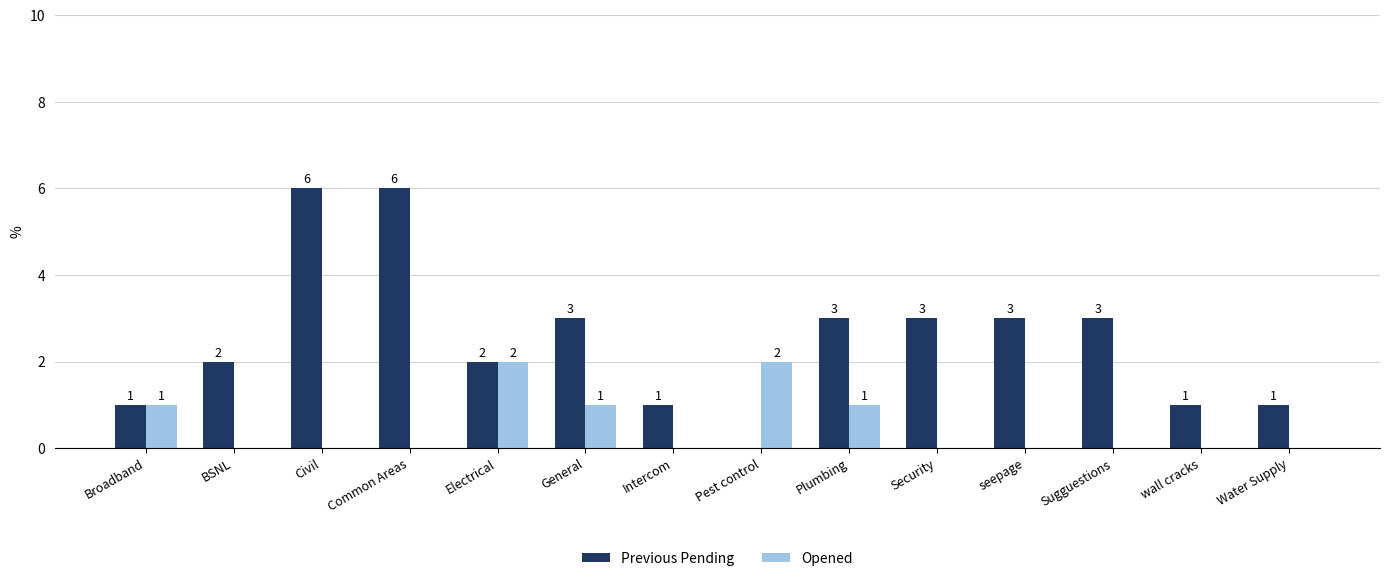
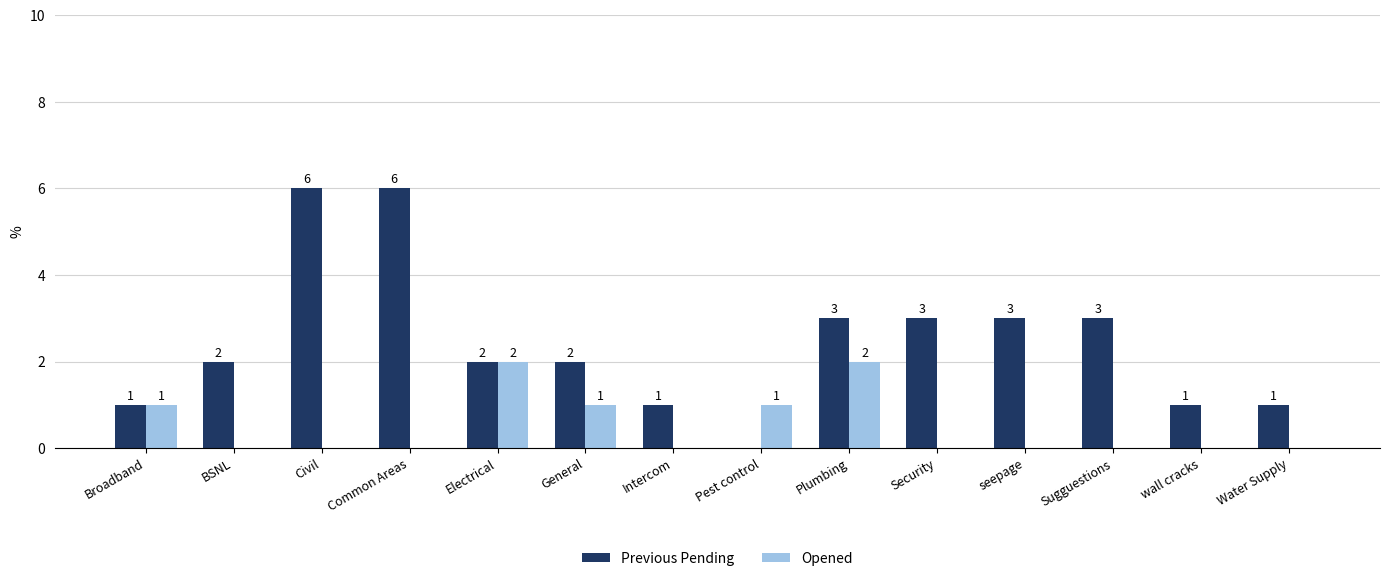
Previous Pending, General: 3 -> 2
Opened, Pest control: 2 -> 1
Opened, Plumbing: 1 -> 2
